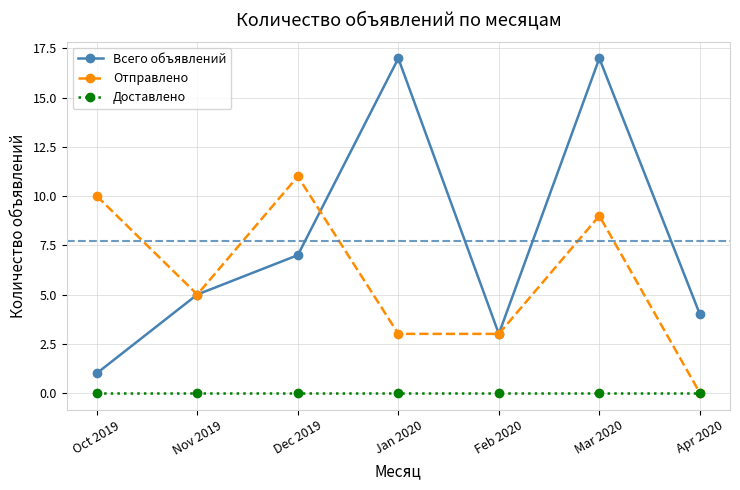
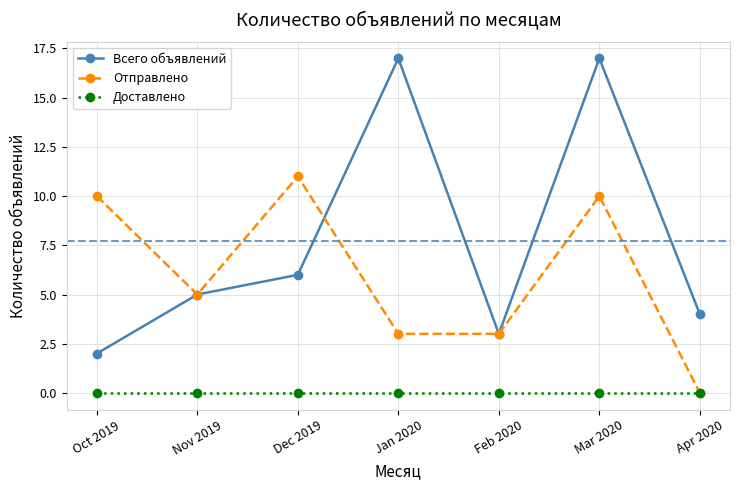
Всего объявлений, Oct 2019: 1 -> 2
Всего объявлений, Dec 2019: 7 -> 6
Отправлено, Mar 2020: 9 -> 10
